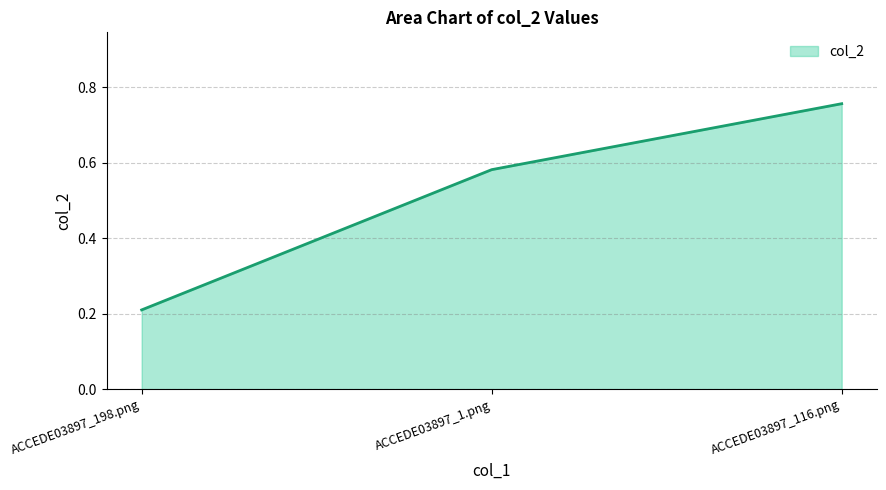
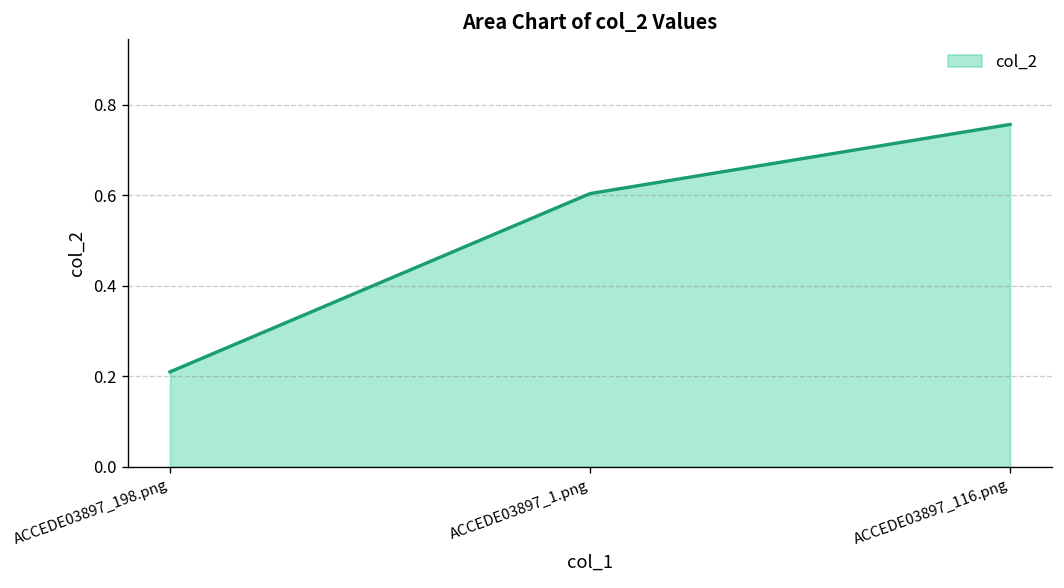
ACCEDE03897_1.png: 0.58 -> 0.60
